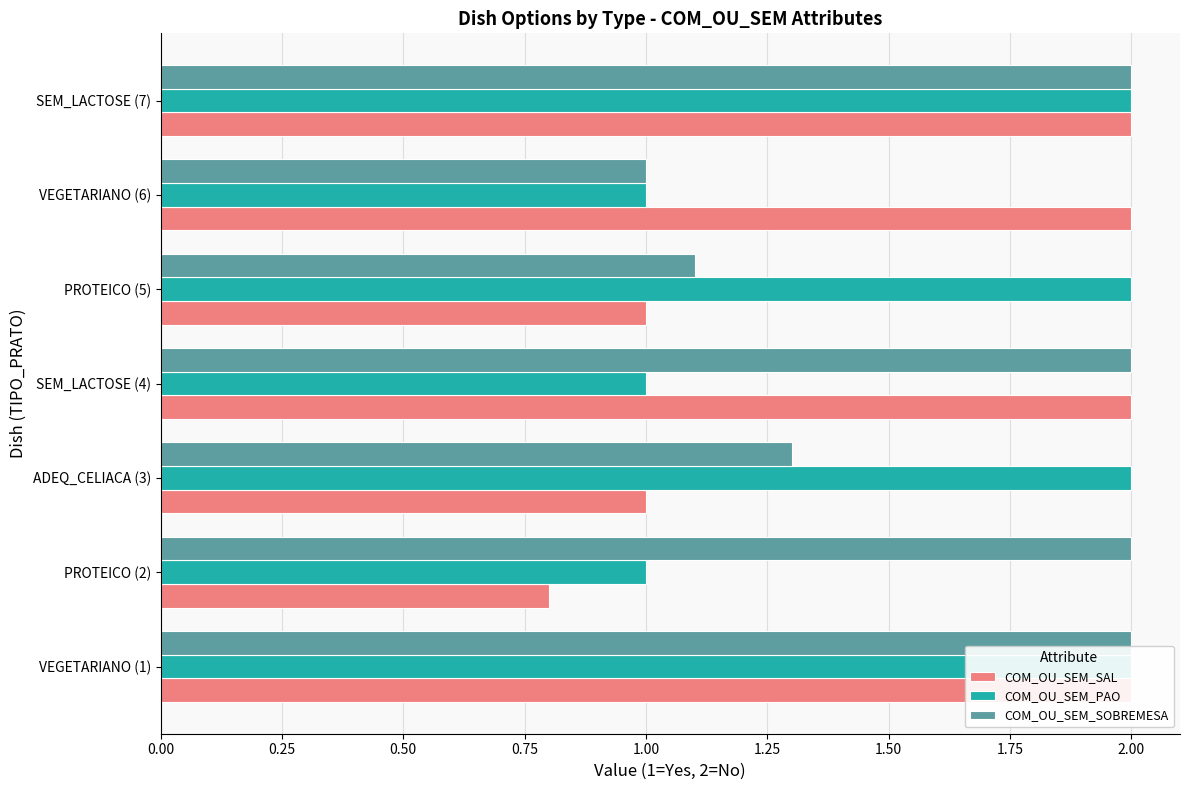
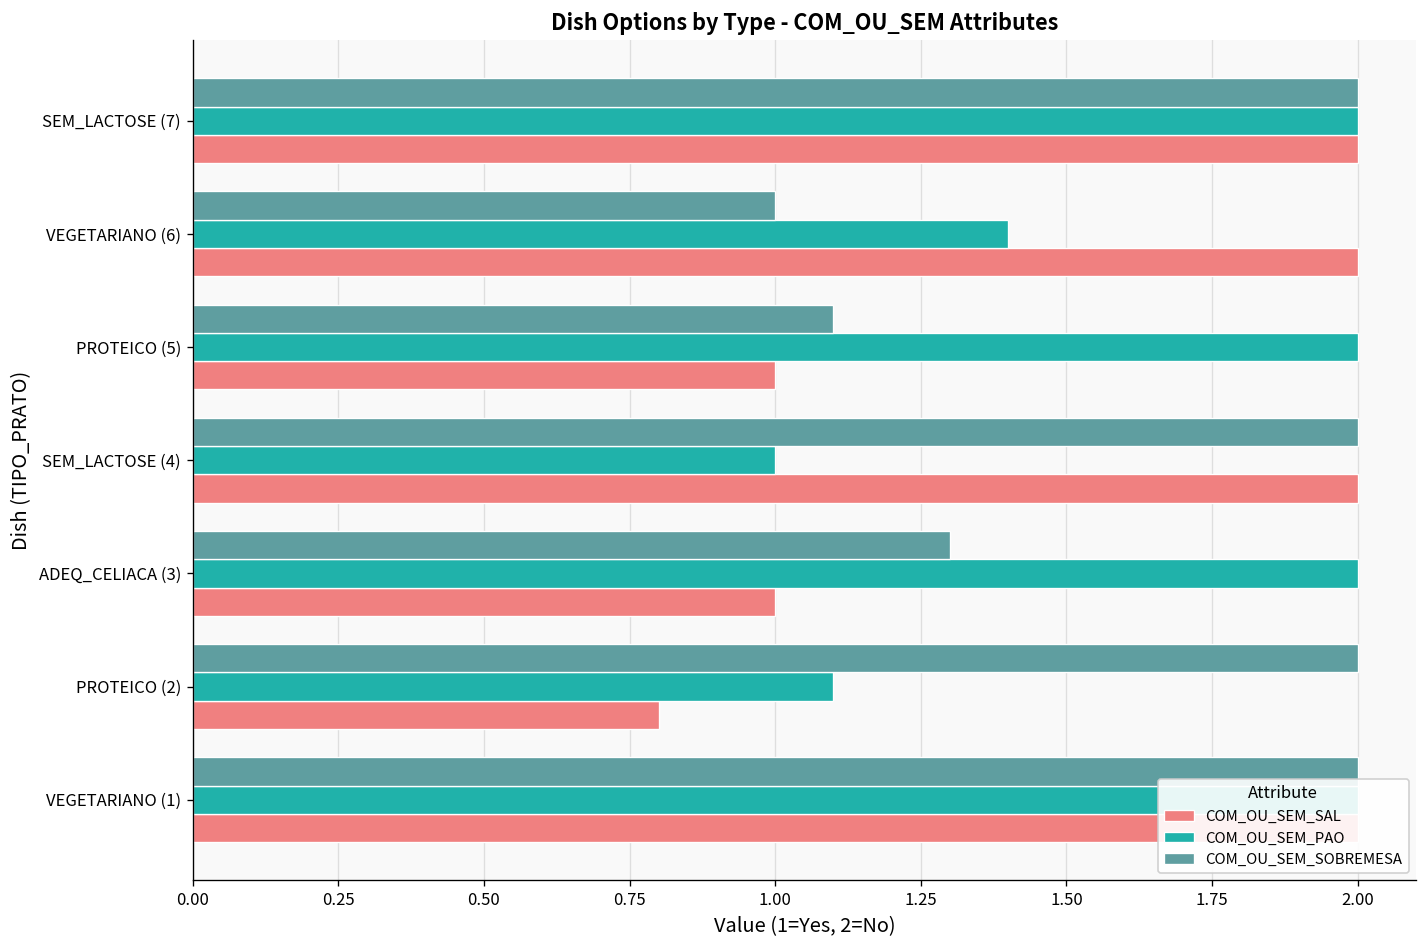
COM_OU_SEM_PAO, VEGETARIANO (6): 1.0 -> 1.4
COM_OU_SEM_PAO, PROTEICO (2): 1.0 -> 1.1
